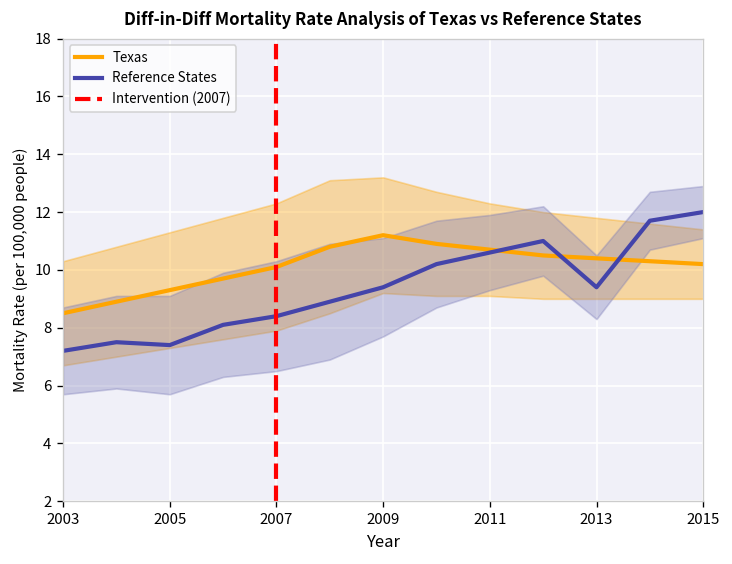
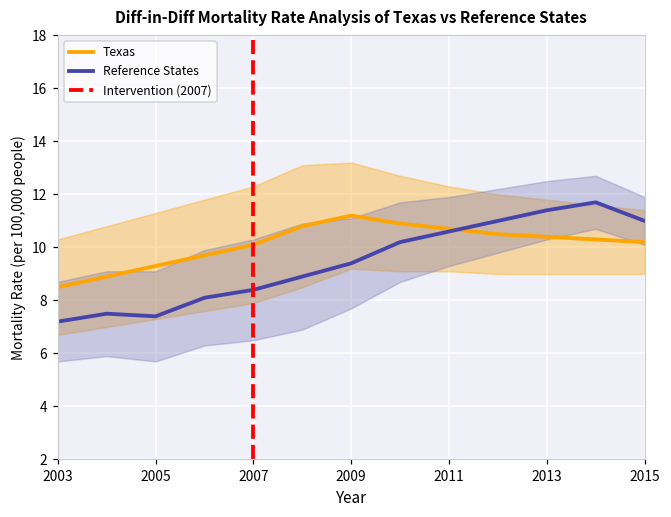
Reference States, 2013: 9.4 -> 11.4
Reference States, 2015: 12 -> 11
